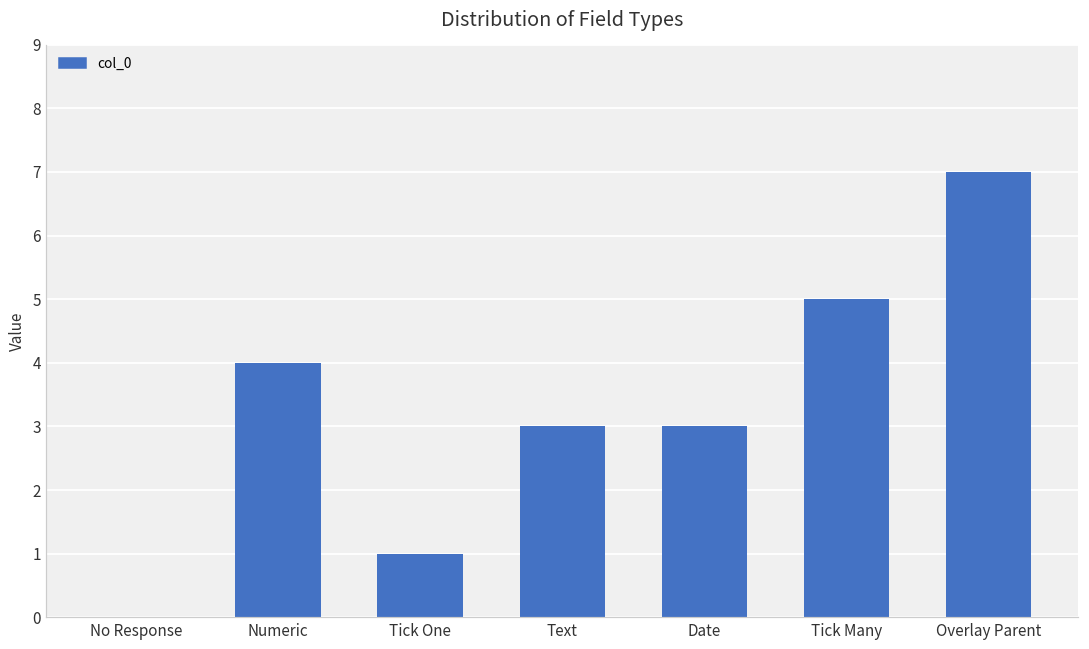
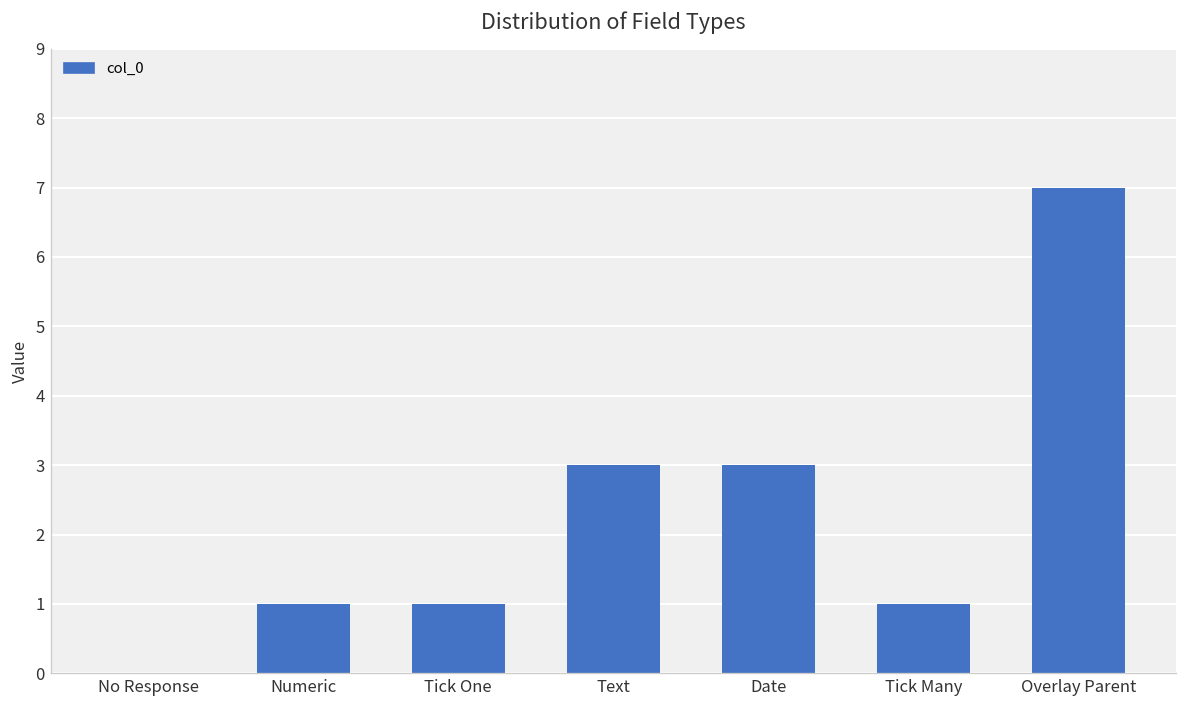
Numeric: 4 -> 1
Tick Many: 5 -> 1
